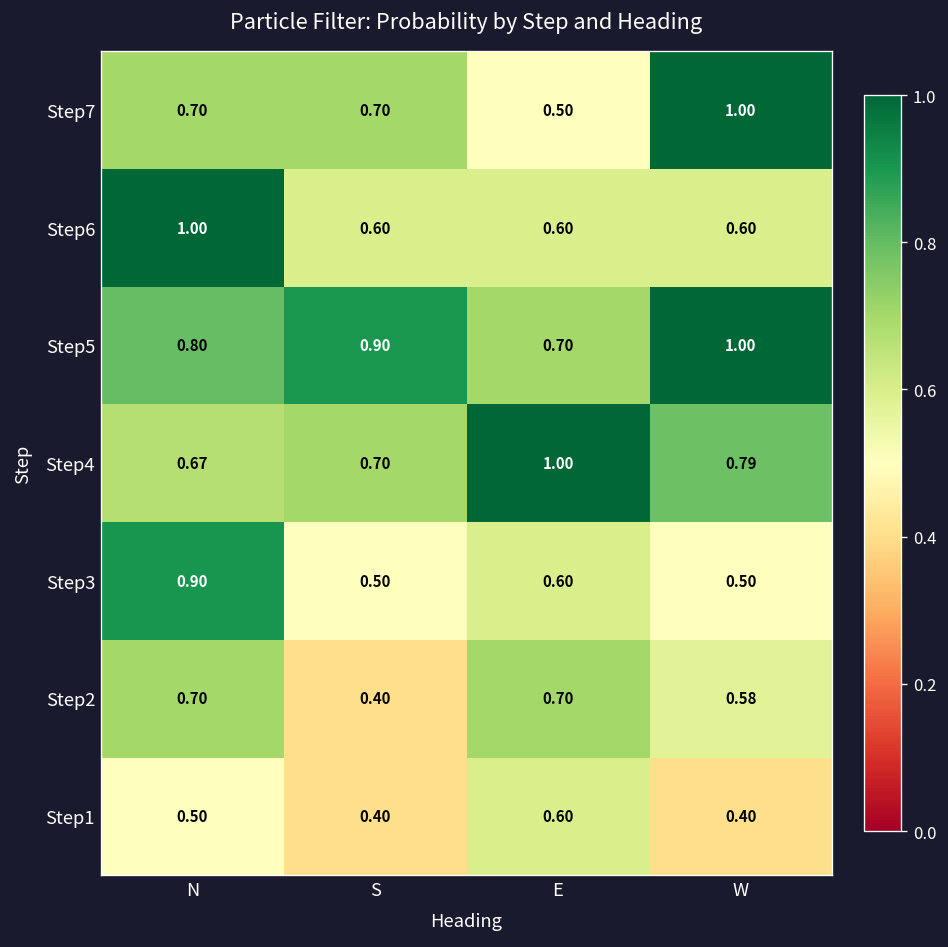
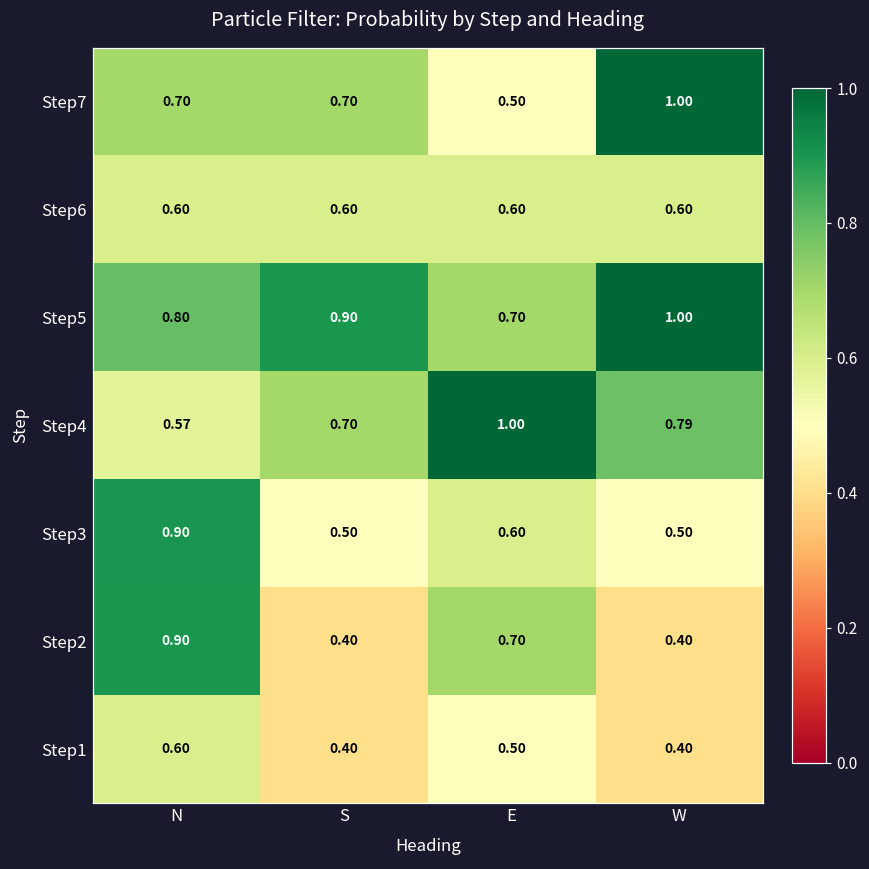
Step6, N: 1.00 -> 0.60
Step4, N: 0.67 -> 0.57
Step2, N: 0.70 -> 0.90
Step2, W: 0.58 -> 0.40
Step1, N: 0.50 -> 0.60
Step1, E: 0.60 -> 0.50
